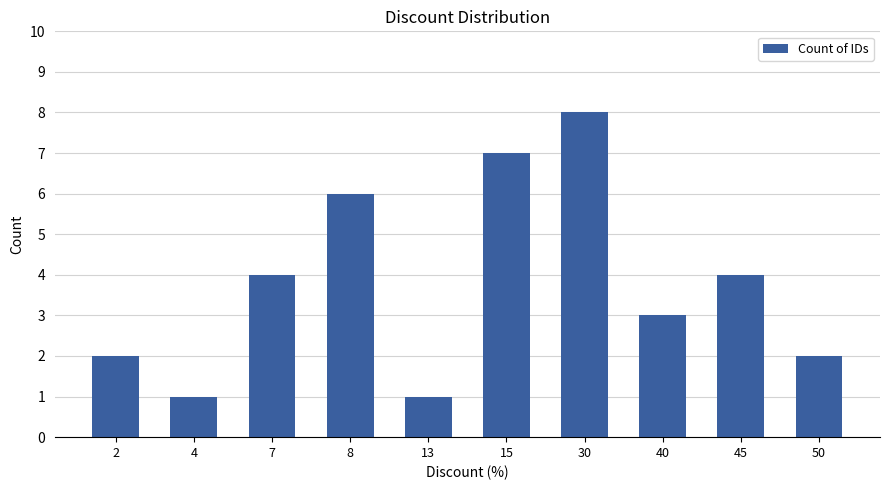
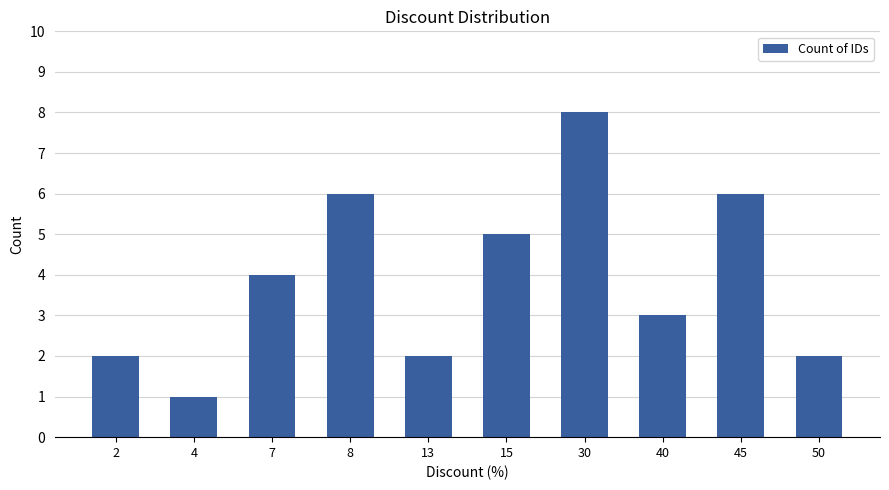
13: 1 -> 2
15: 7 -> 5
45: 4 -> 6
